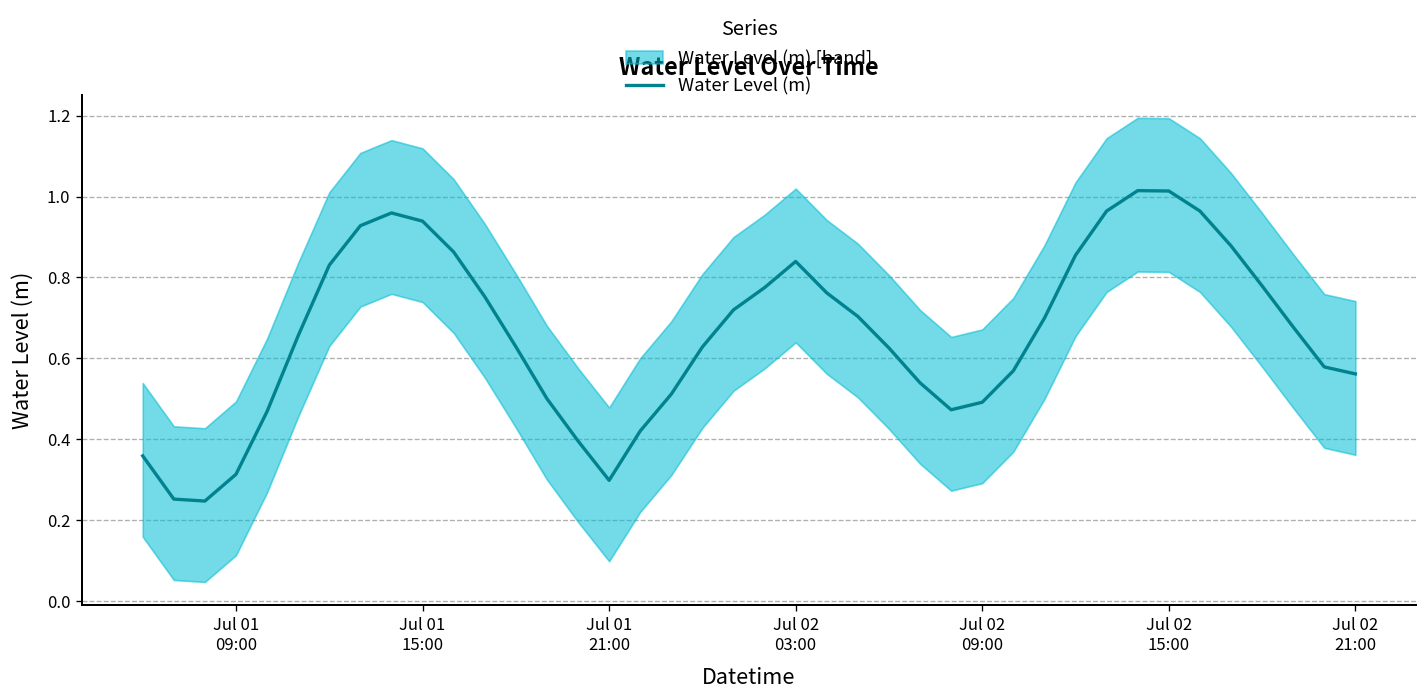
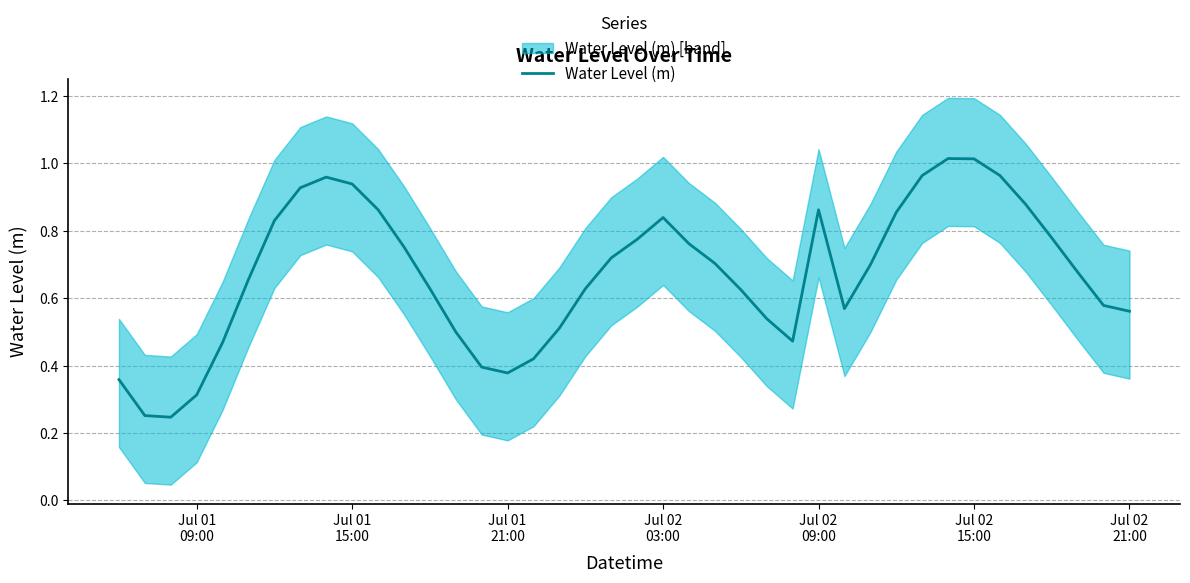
Water Level (m), Jul 01 21:00: 0.30 -> 0.38
Water Level (m), Jul 02 09:00: 0.49 -> 0.86
